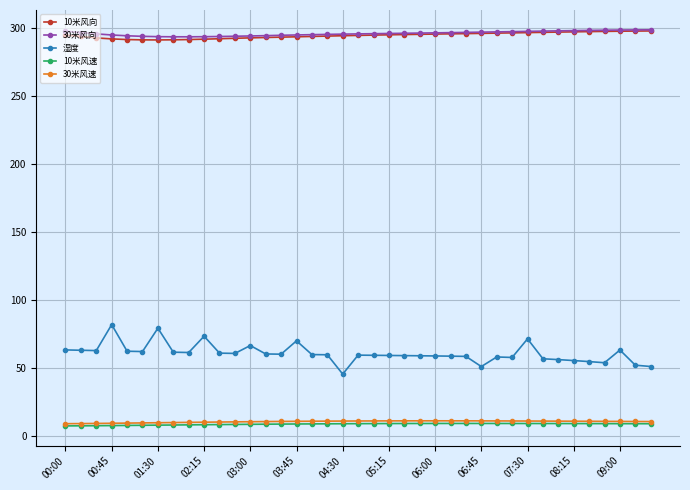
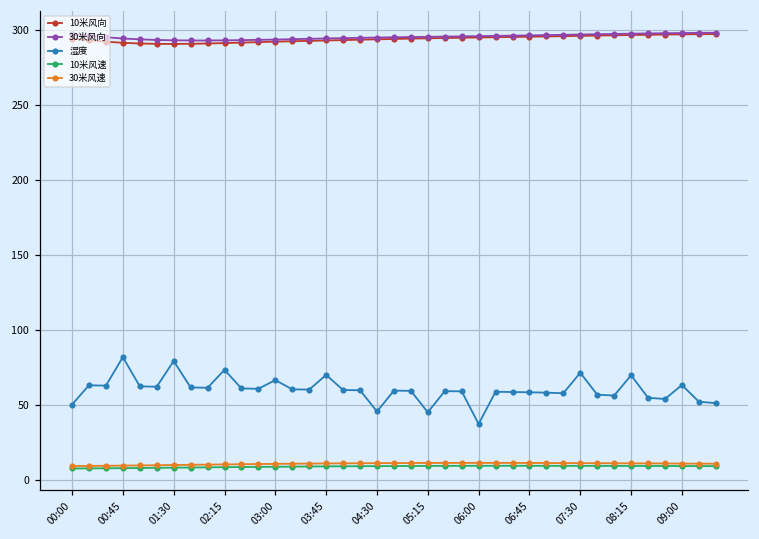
湿度, 00:00: 63 -> 50
湿度, 05:15: 59 -> 45
湿度, 06:00: 59 -> 37
湿度, 06:45: 51 -> 59
湿度, 08:15: 56 -> 70
